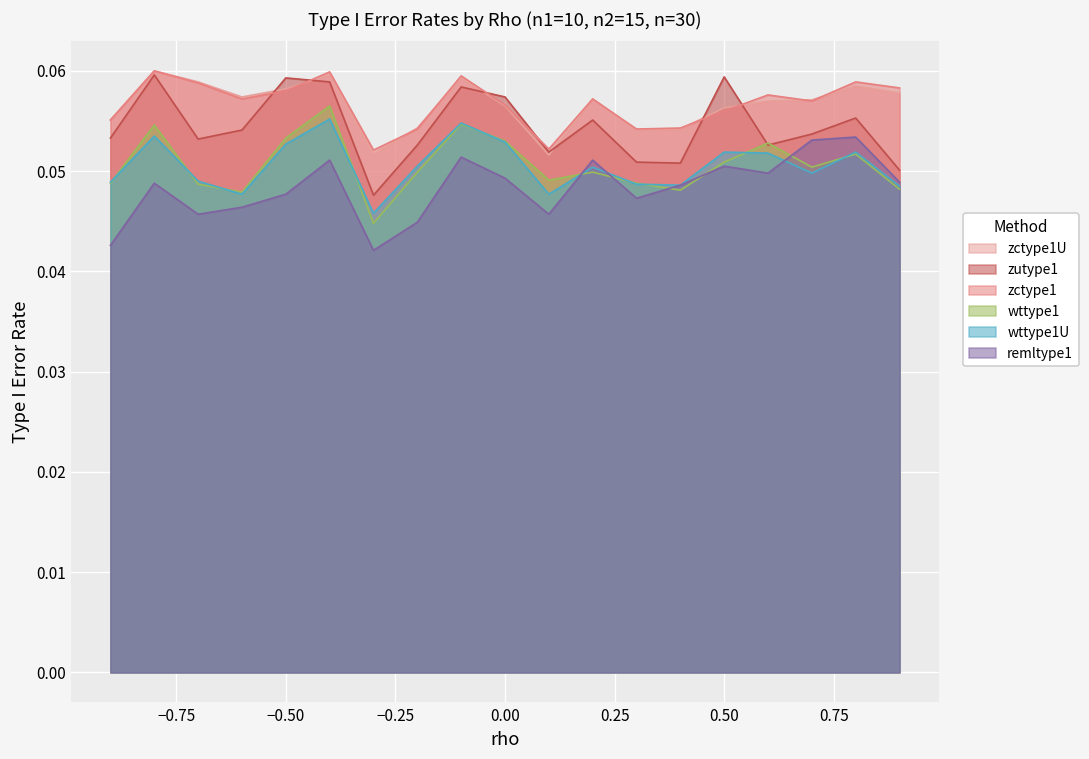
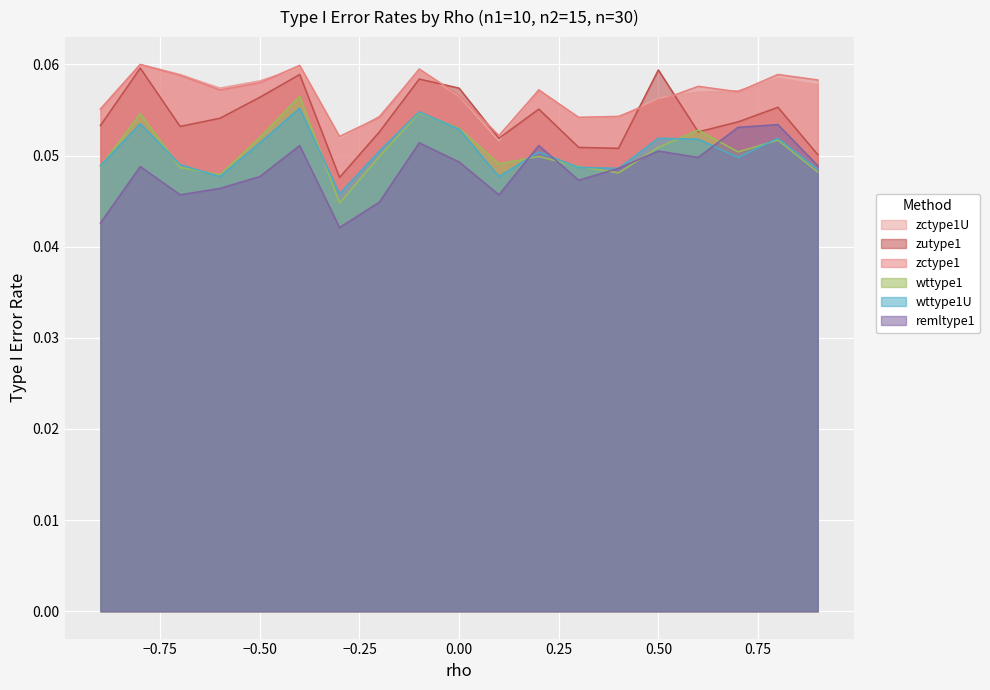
zutype1, −0.50: 0.059 -> 0.056
wttype1, −0.50: 0.053 -> 0.052
wttype1U, −0.50: 0.053 -> 0.051
